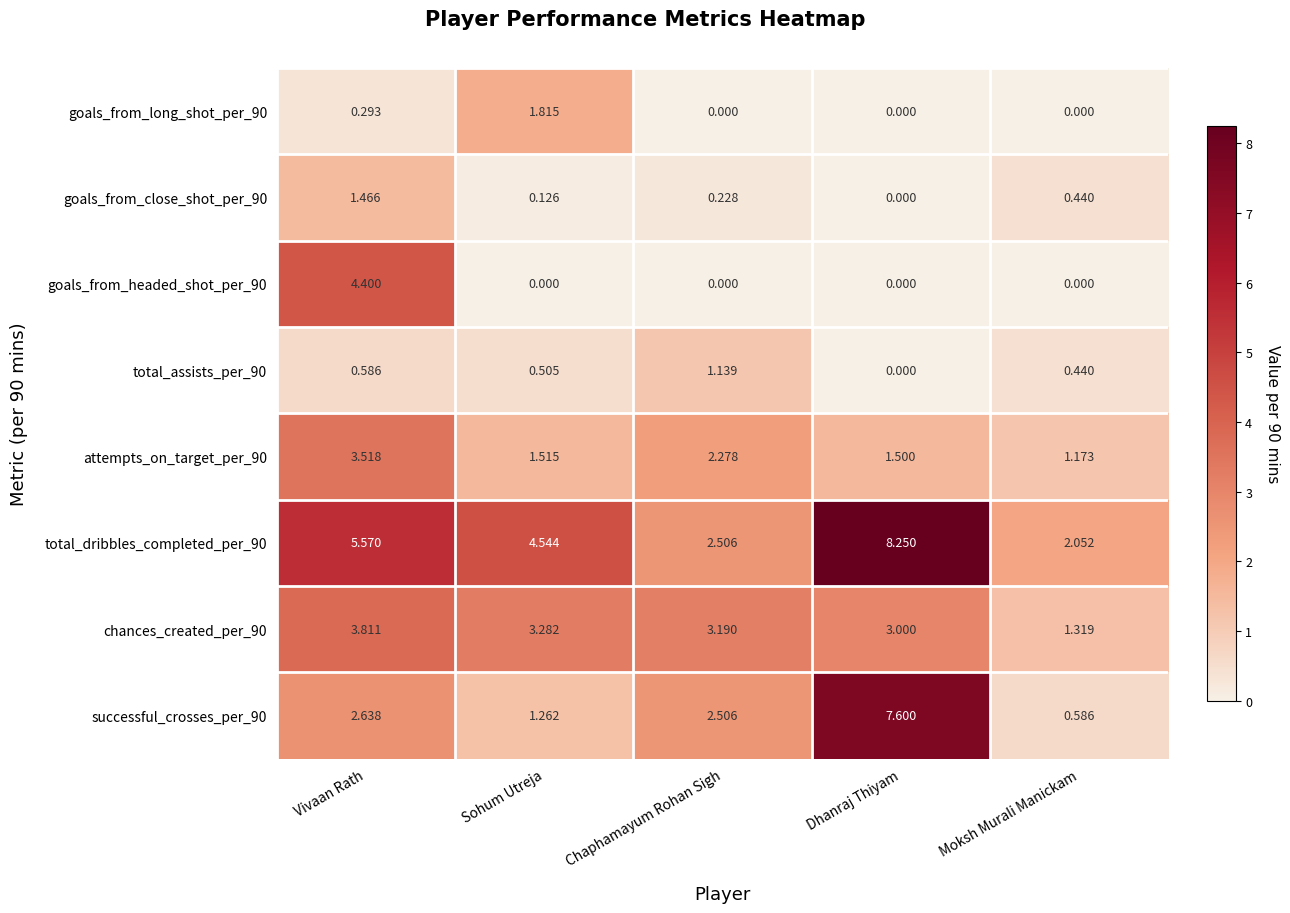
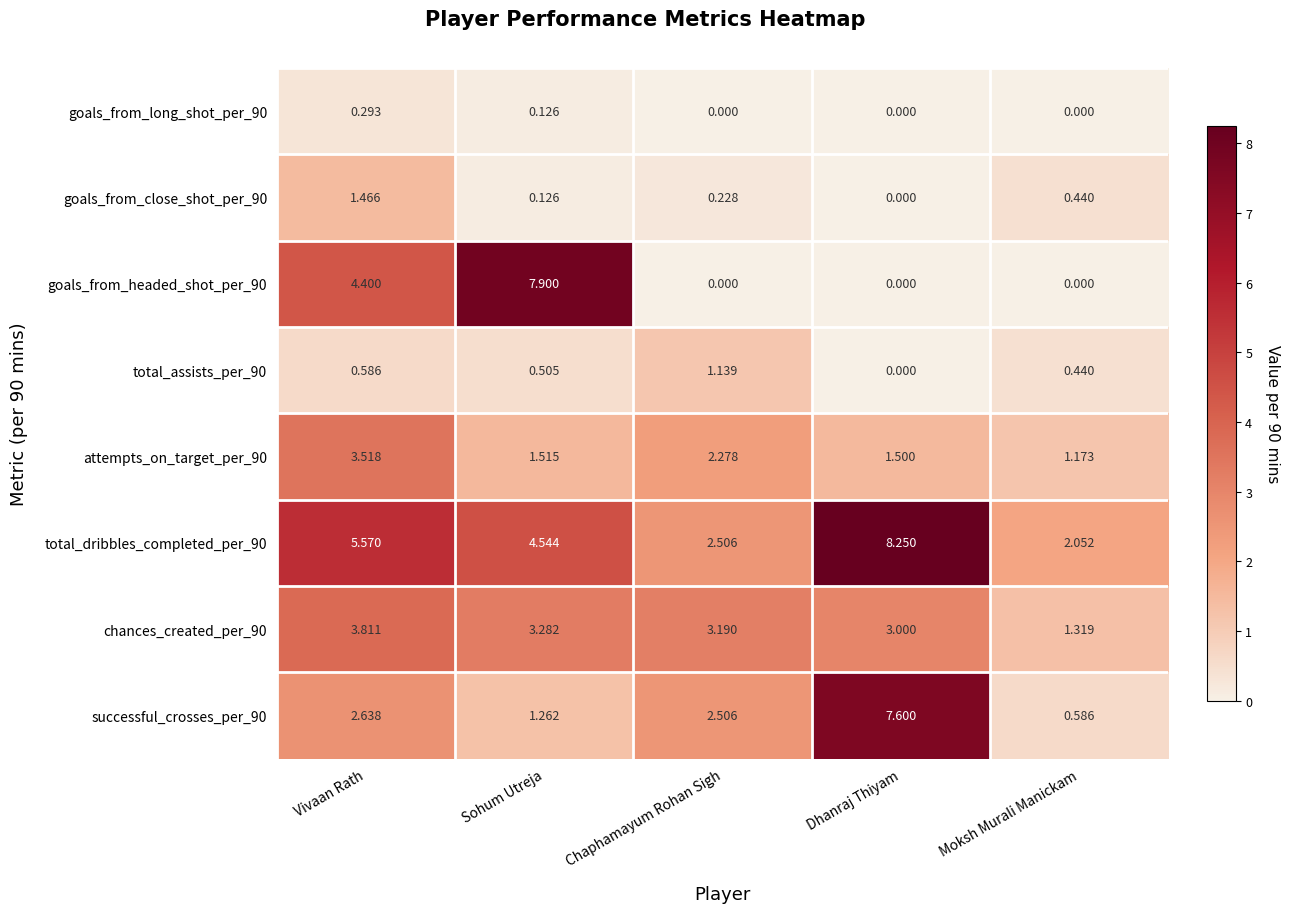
goals_from_long_shot_per_90, Sohum Utreja: 1.815 -> 0.126
goals_from_headed_shot_per_90, Sohum Utreja: 0.000 -> 7.900
